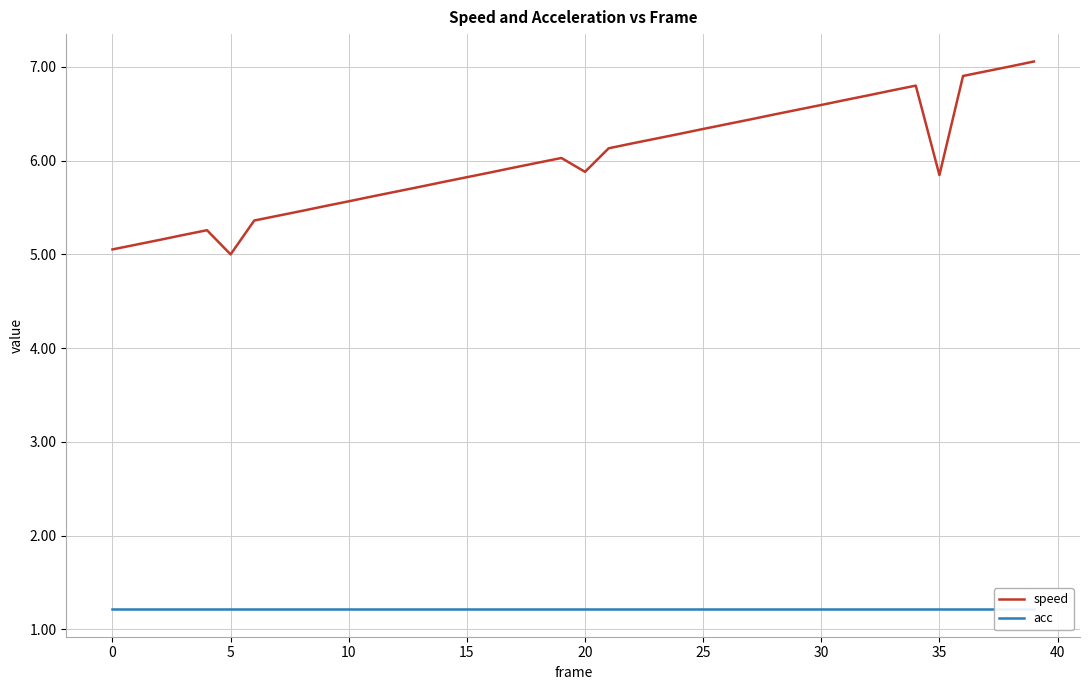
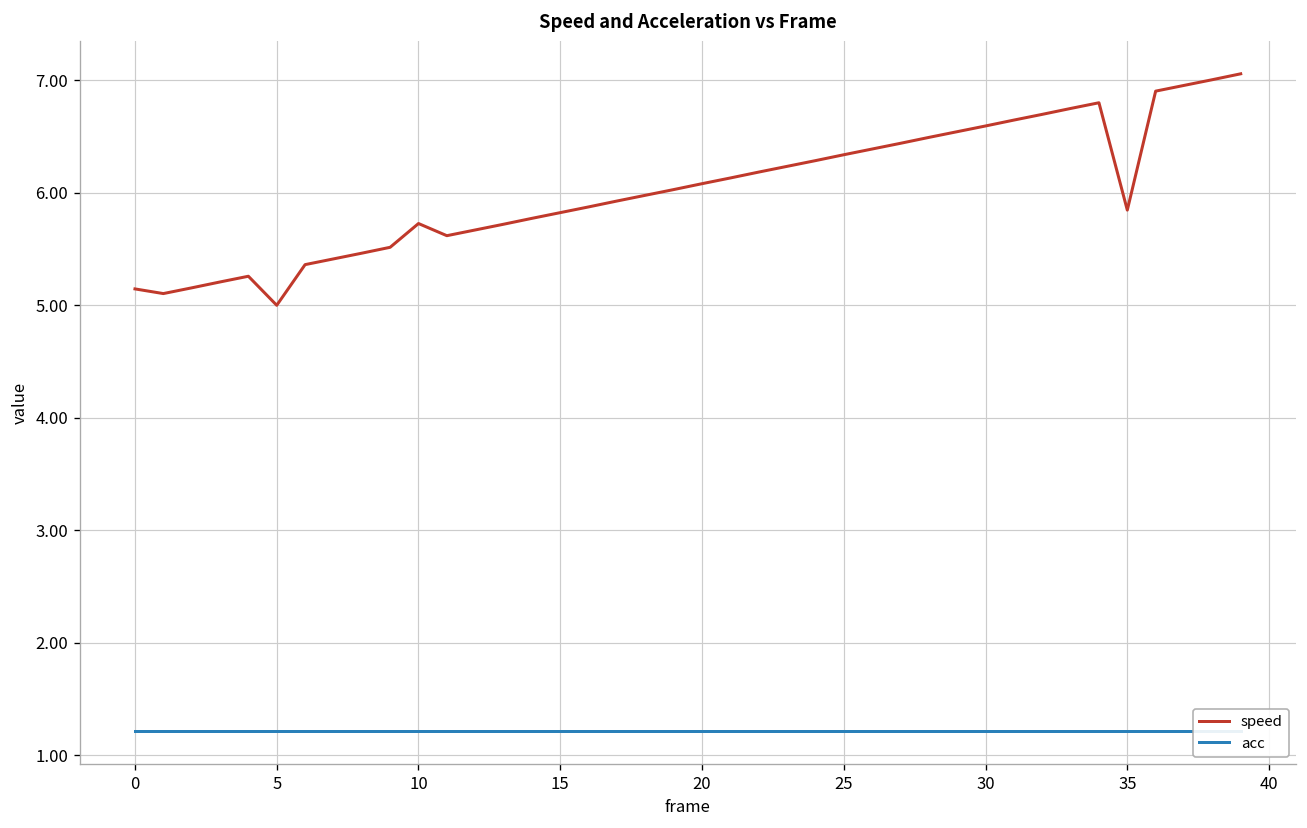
speed, 0: 5.05 -> 5.15
speed, 10: 5.6 -> 5.7
speed, 20: 5.9 -> 6.1
